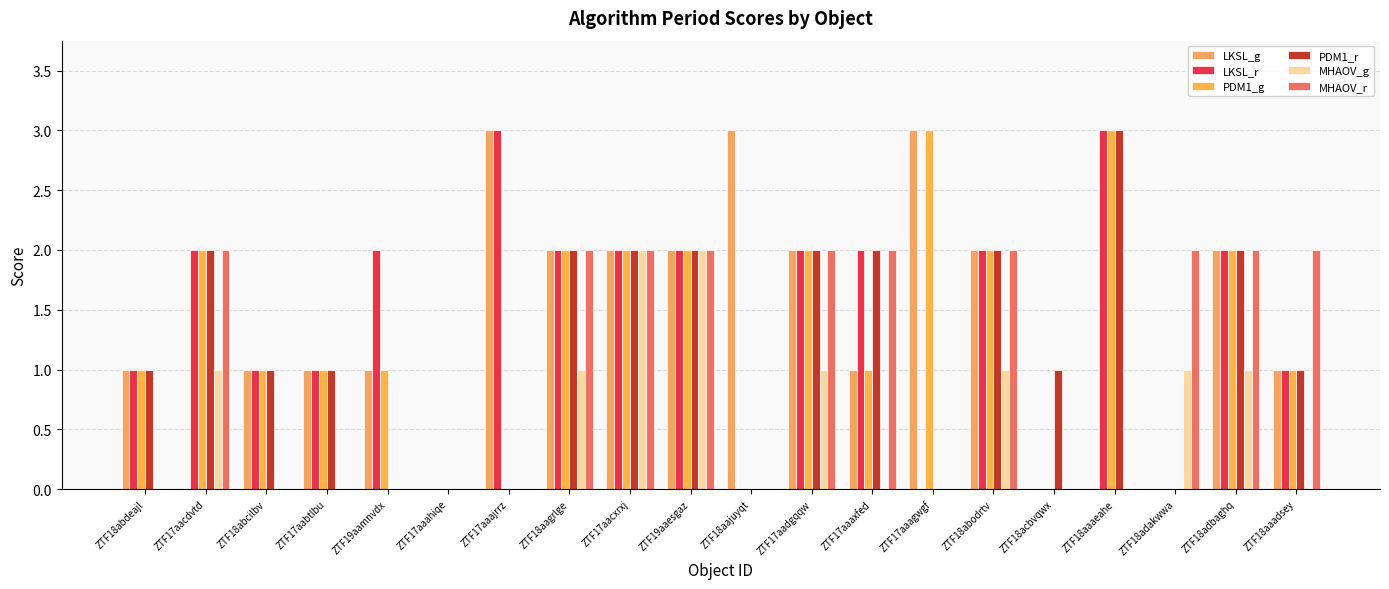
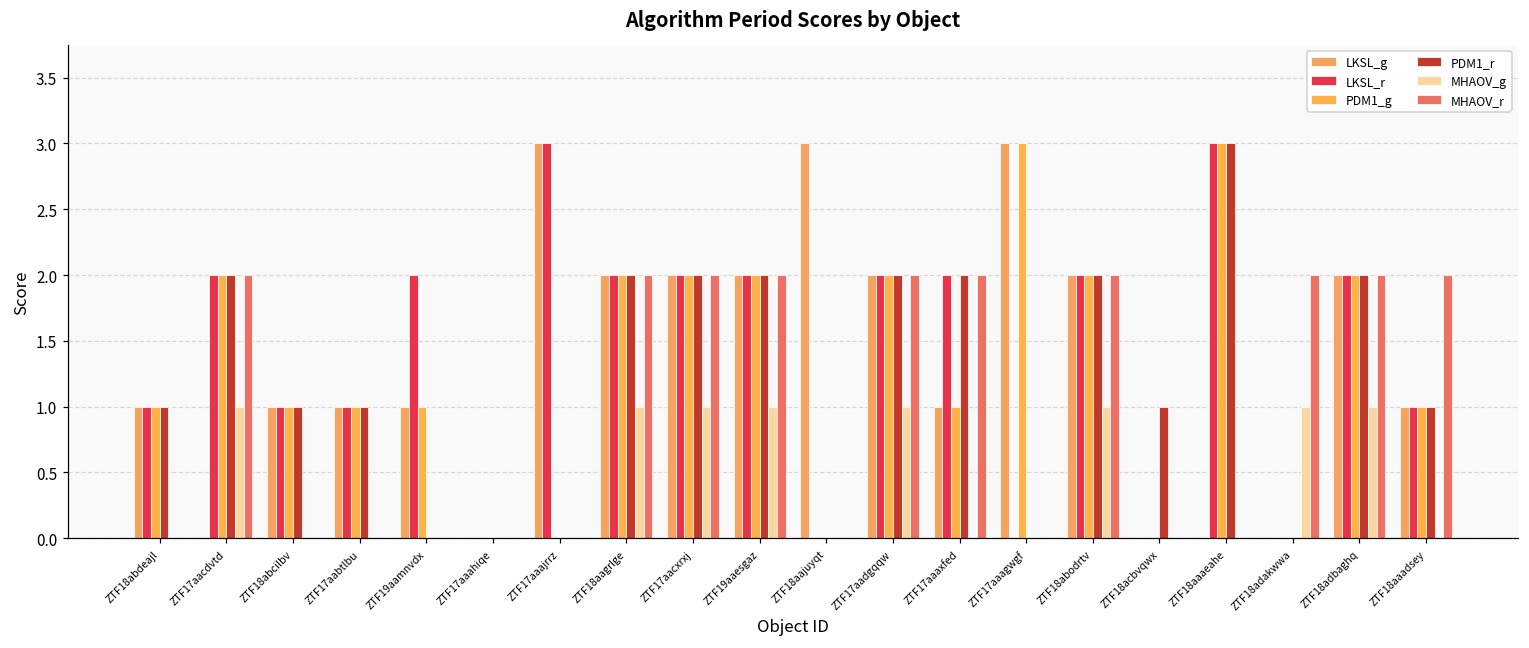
MHAOV_g, ZTF17aacxrxj: 2 -> 1
MHAOV_g, ZTF19aaesgaz: 2 -> 1
